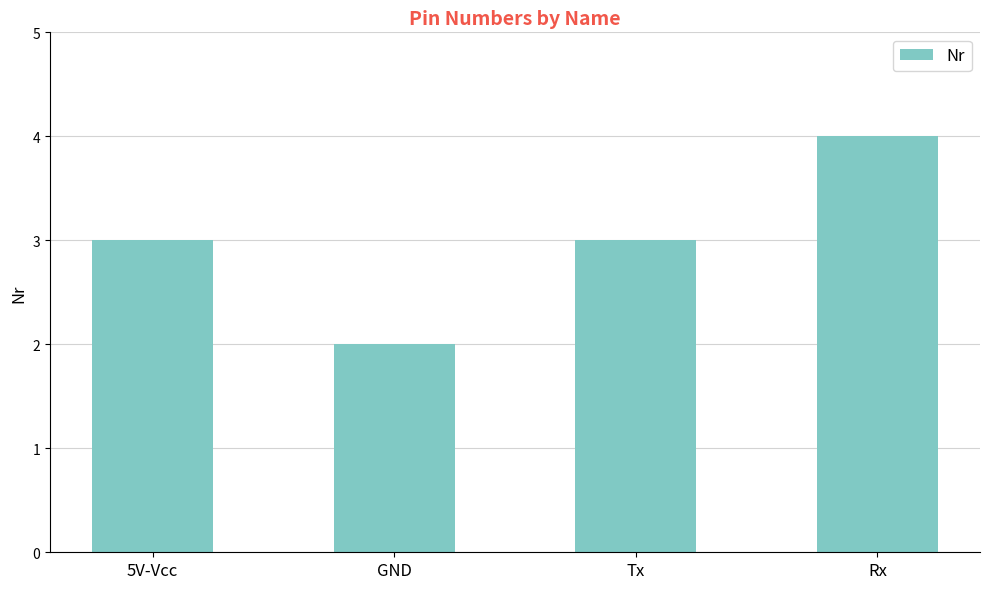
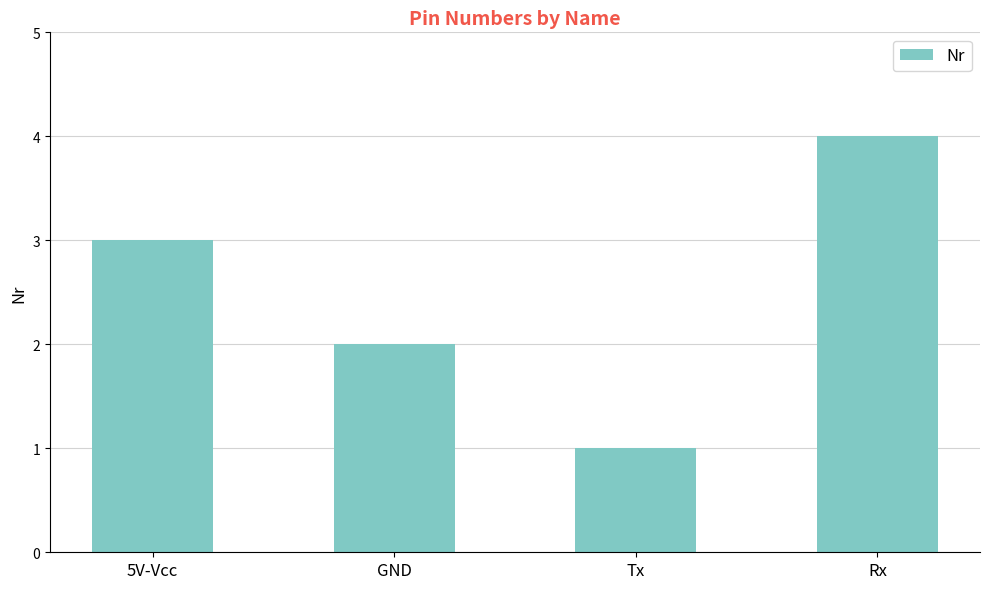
Tx: 3 -> 1
